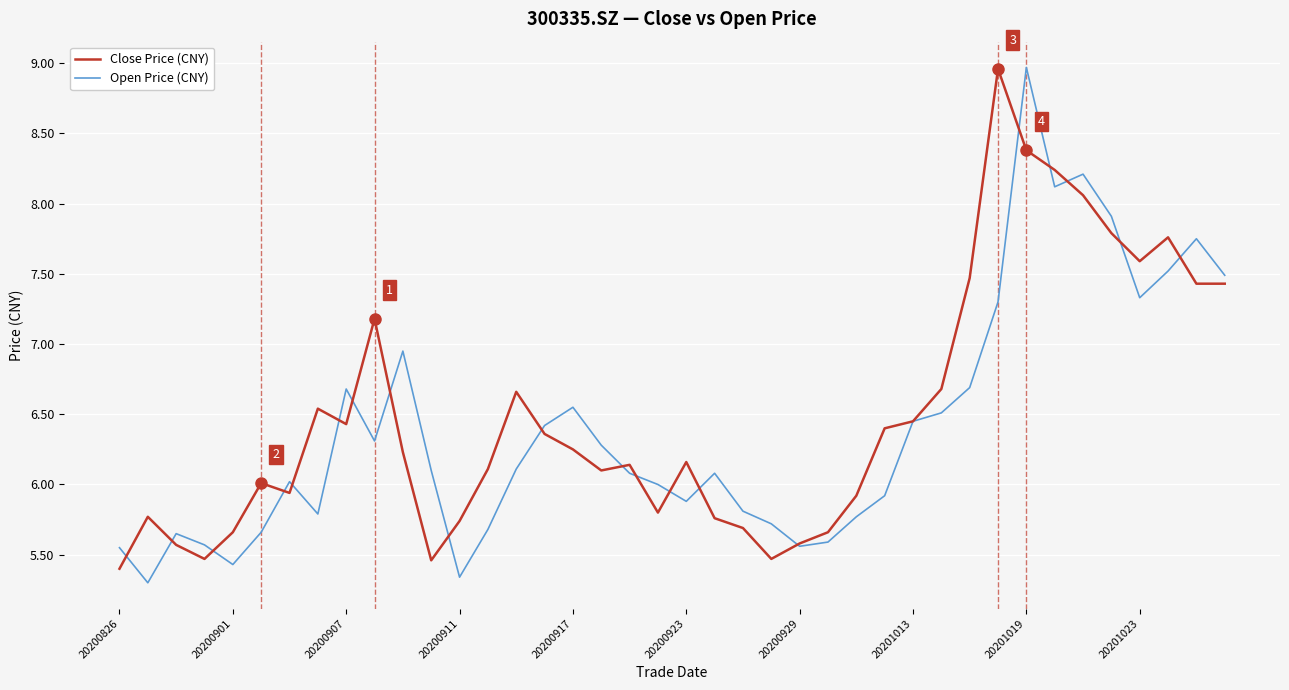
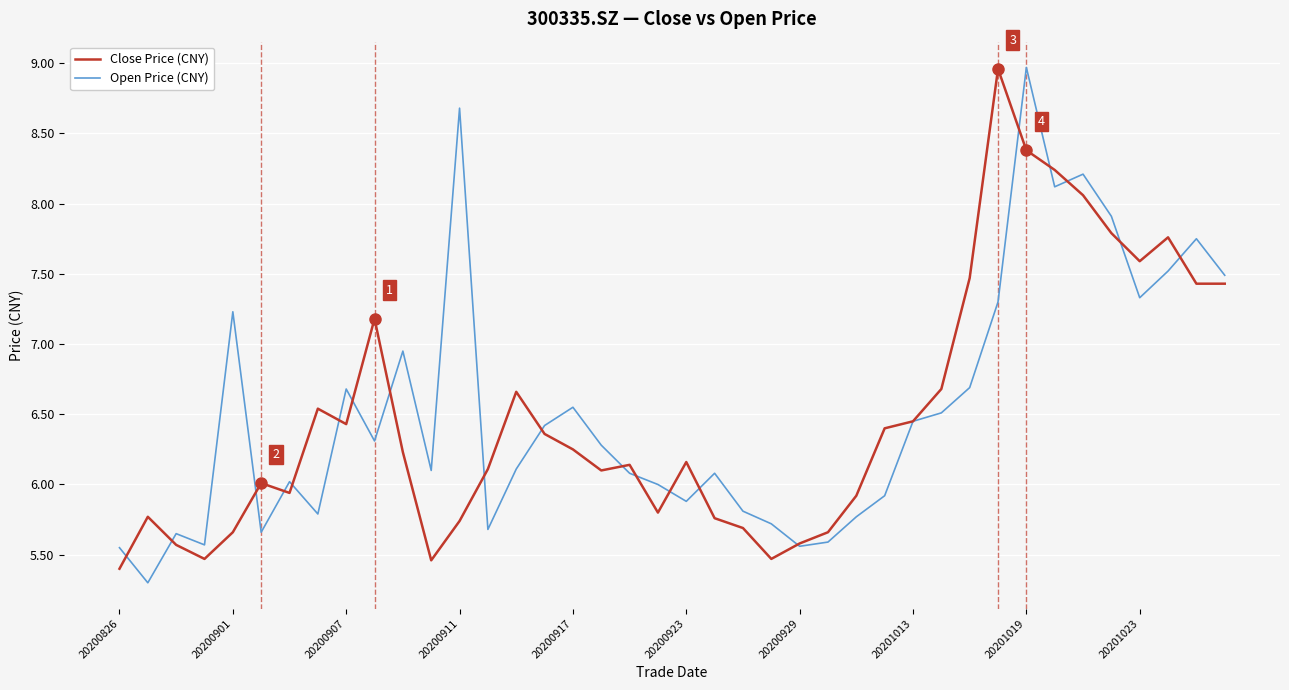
Open Price (CNY), 20200901: 5.43 -> 7.23
Open Price (CNY), 20200911: 5.34 -> 8.68
